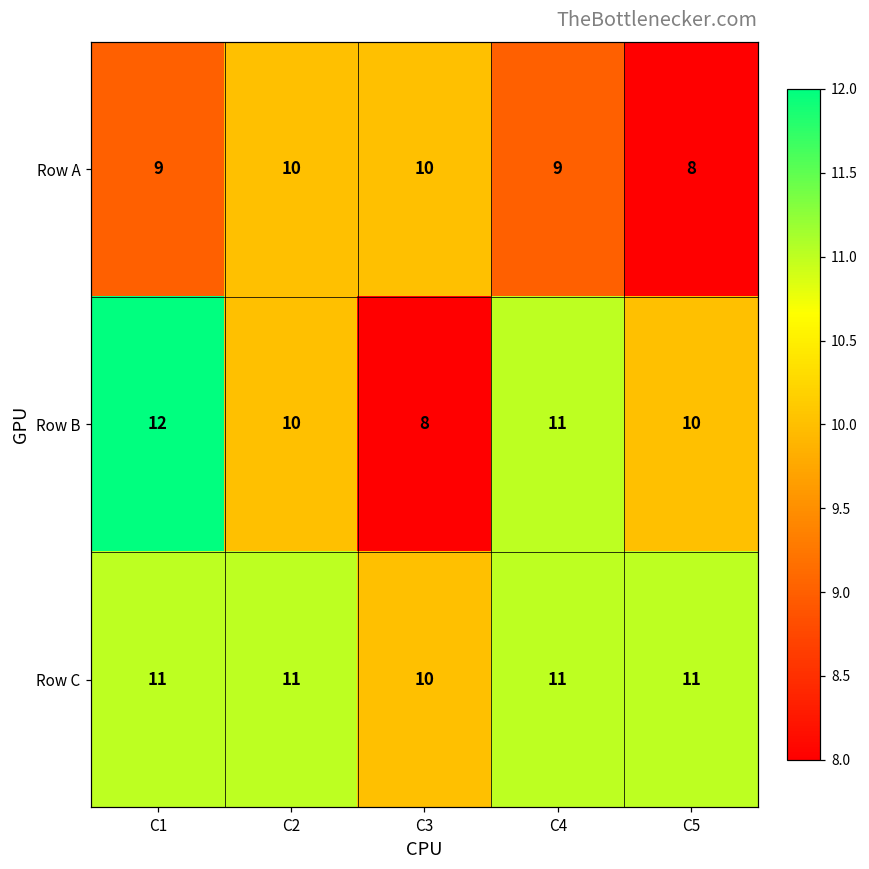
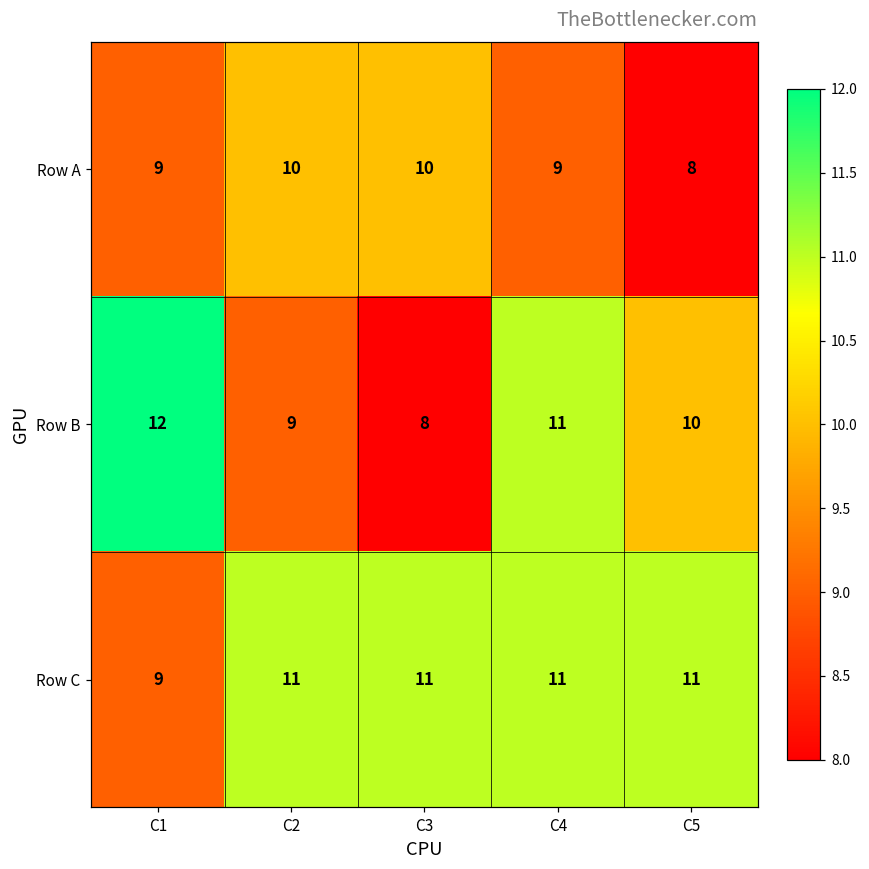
Row B, C2: 10 -> 9
Row C, C1: 11 -> 9
Row C, C3: 10 -> 11
